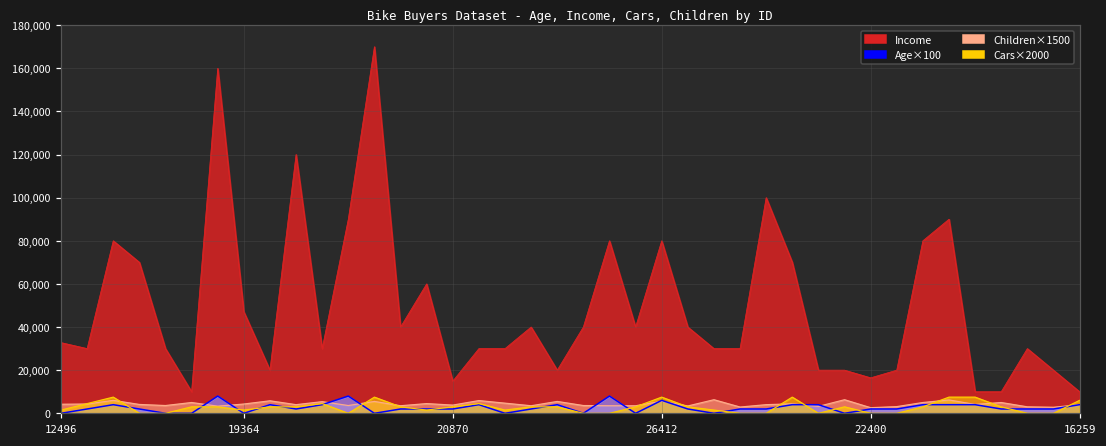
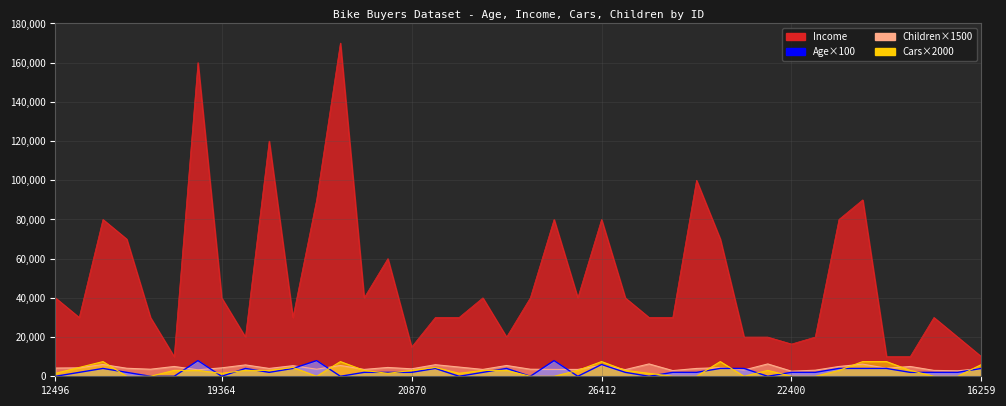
Income, 12496: 33,000 -> 40,000
Income, 19364: 47,000 -> 40,000
